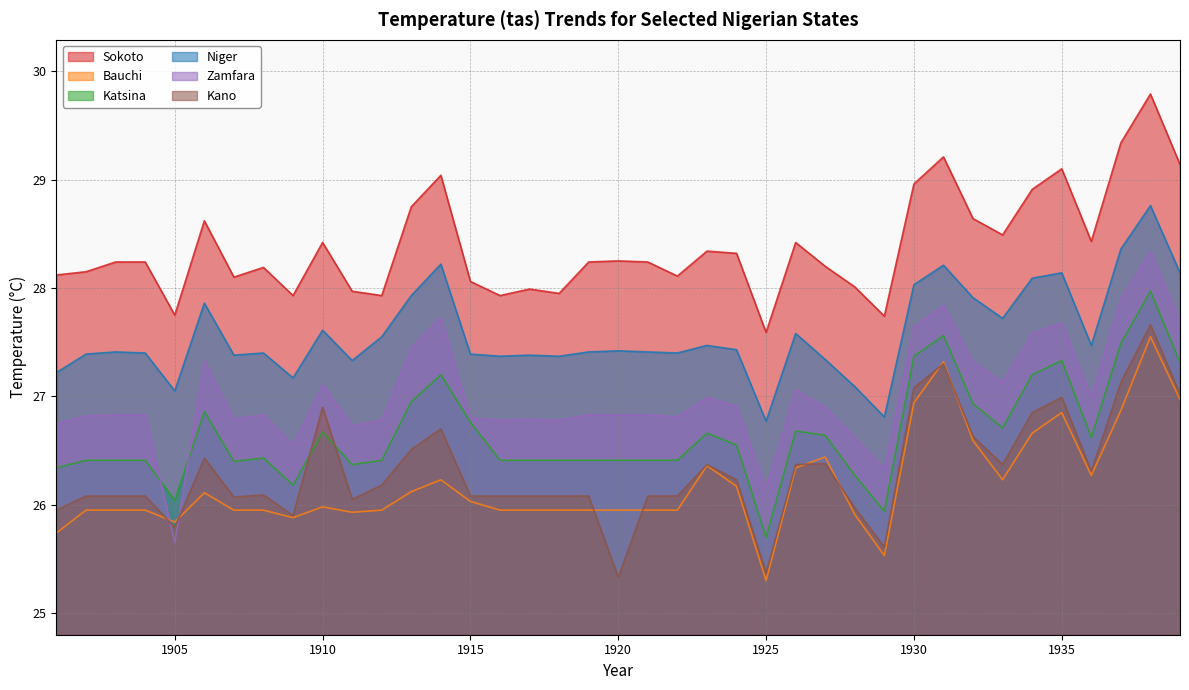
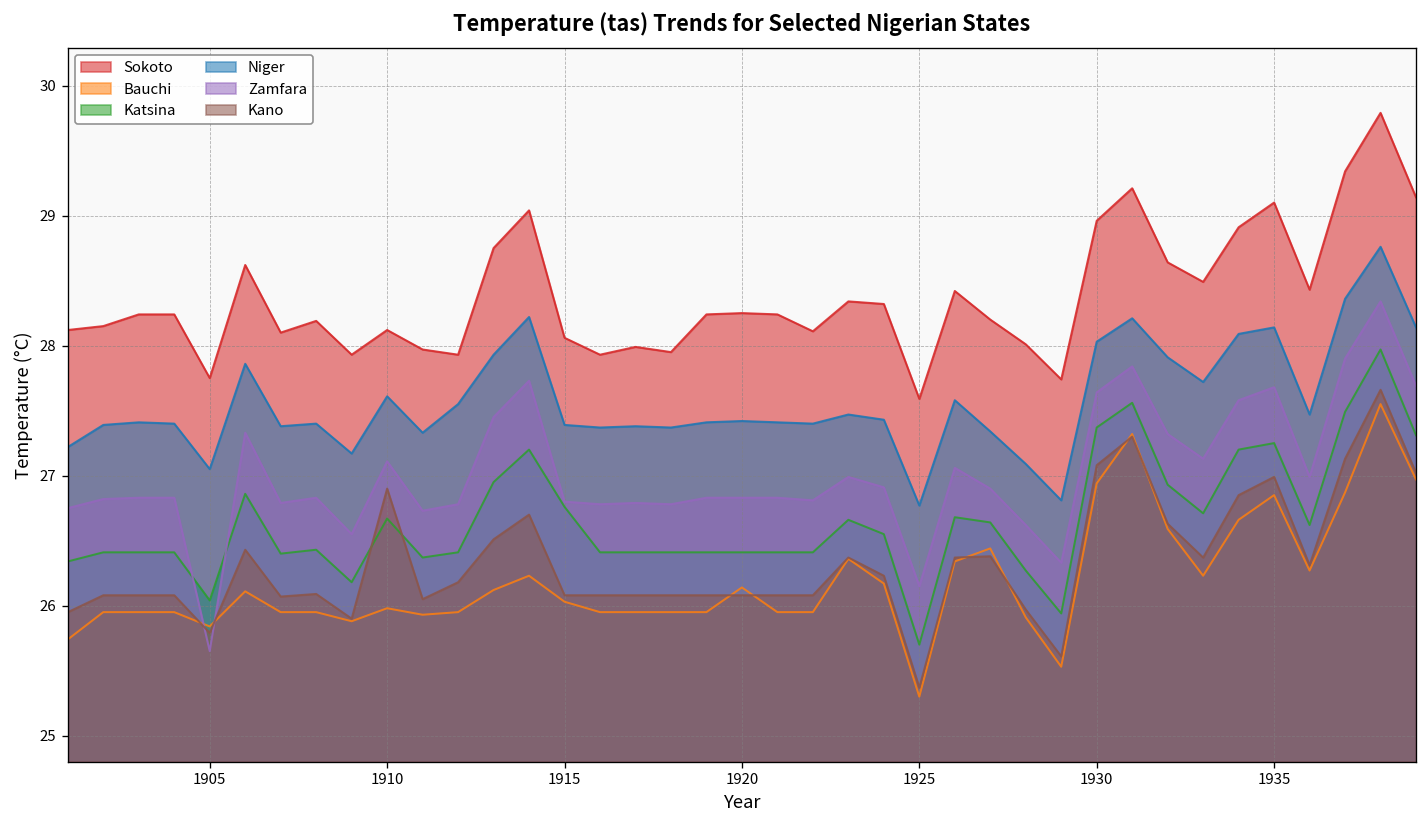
Sokoto, 1910: 28.42 -> 28.12
Bauchi, 1920: 25.95 -> 26.14
Kano, 1920: 25.33 -> 26.08
Katsina, 1935: 27.33 -> 27.25
